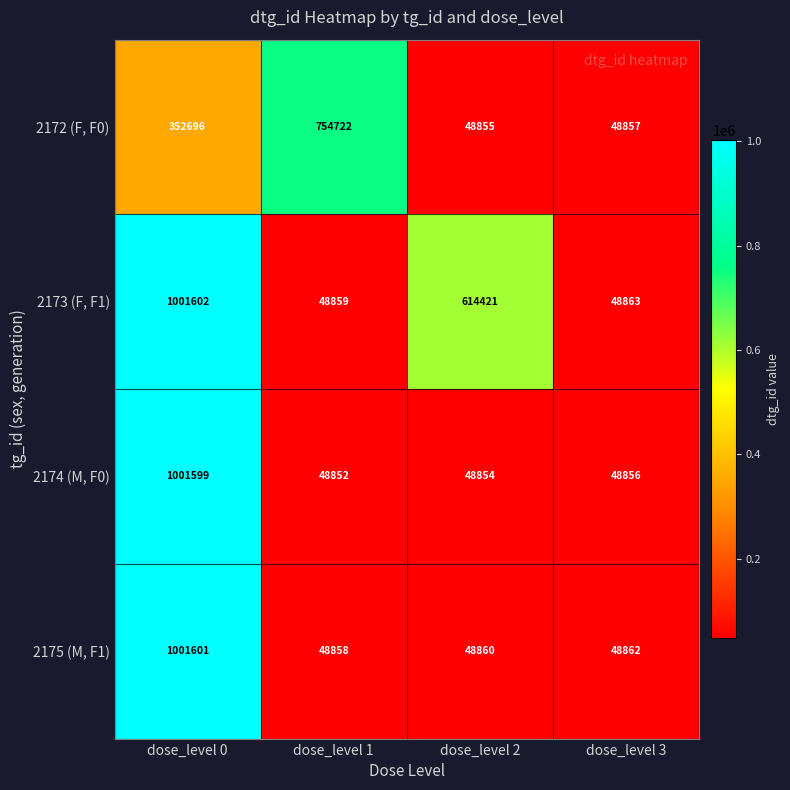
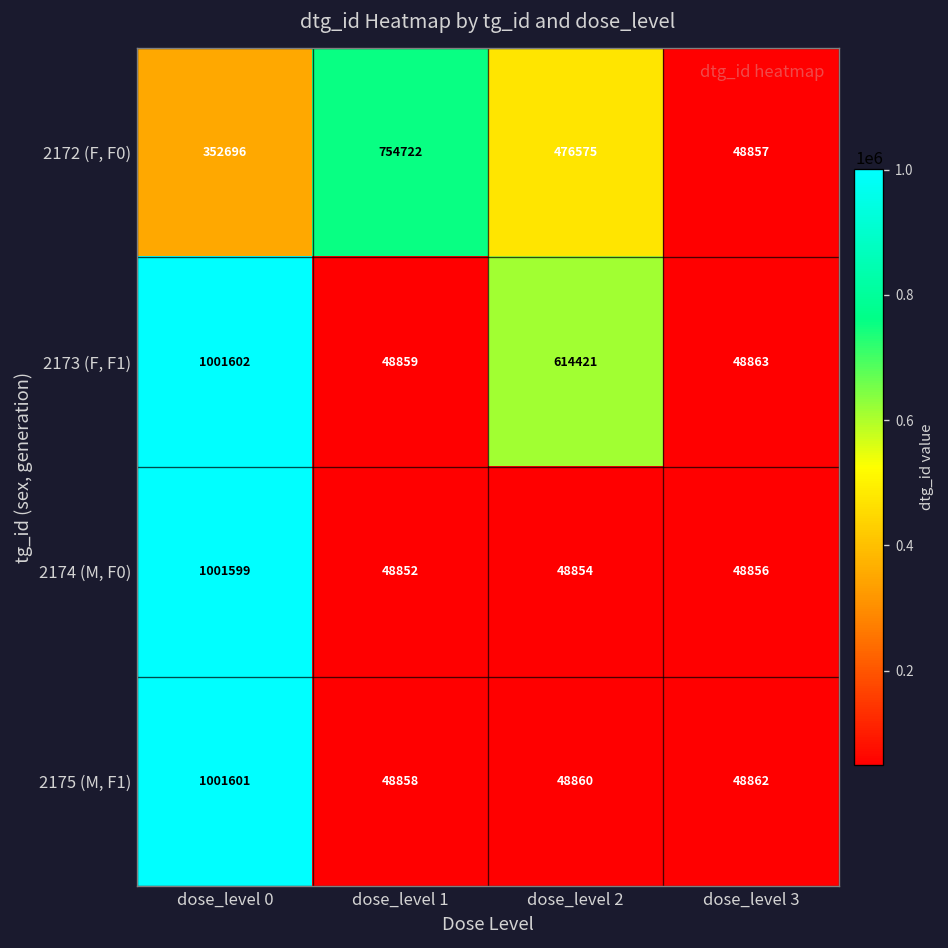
2172 (F, F0), dose_level 2: 48855 -> 476575
